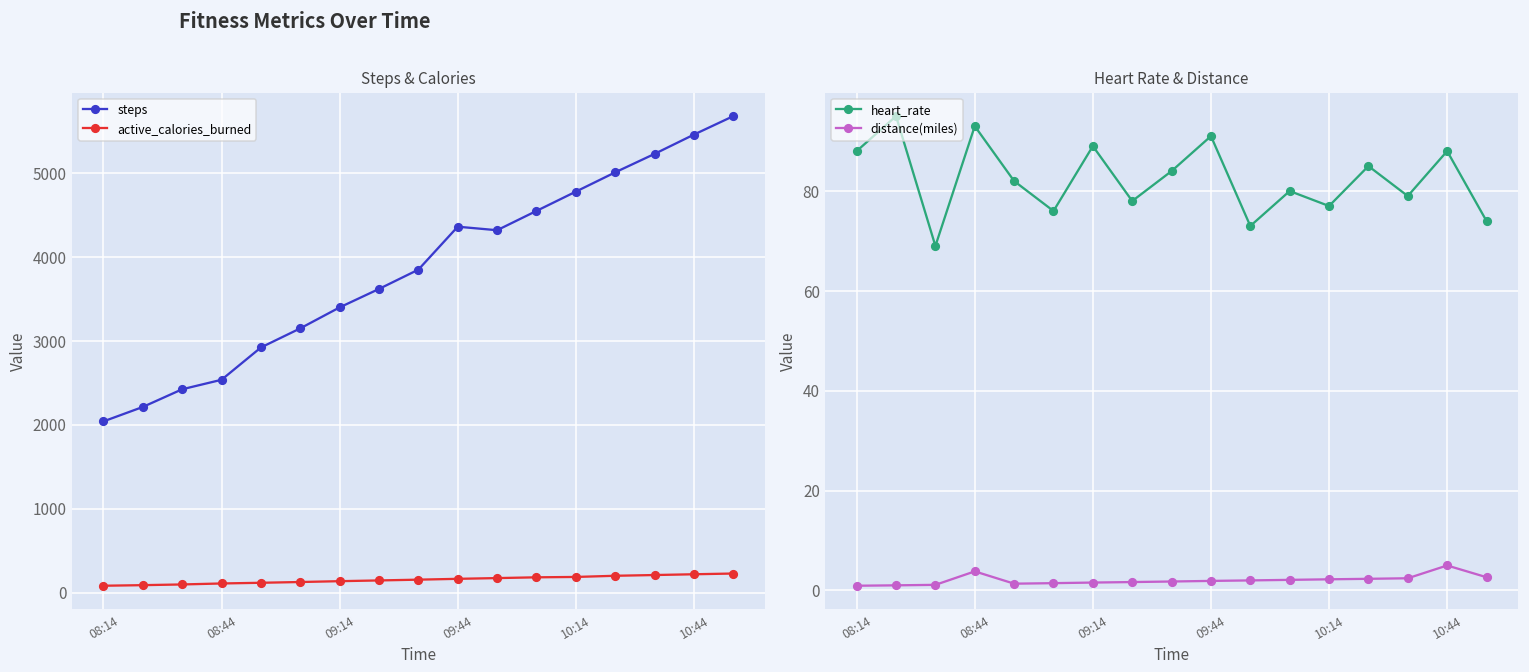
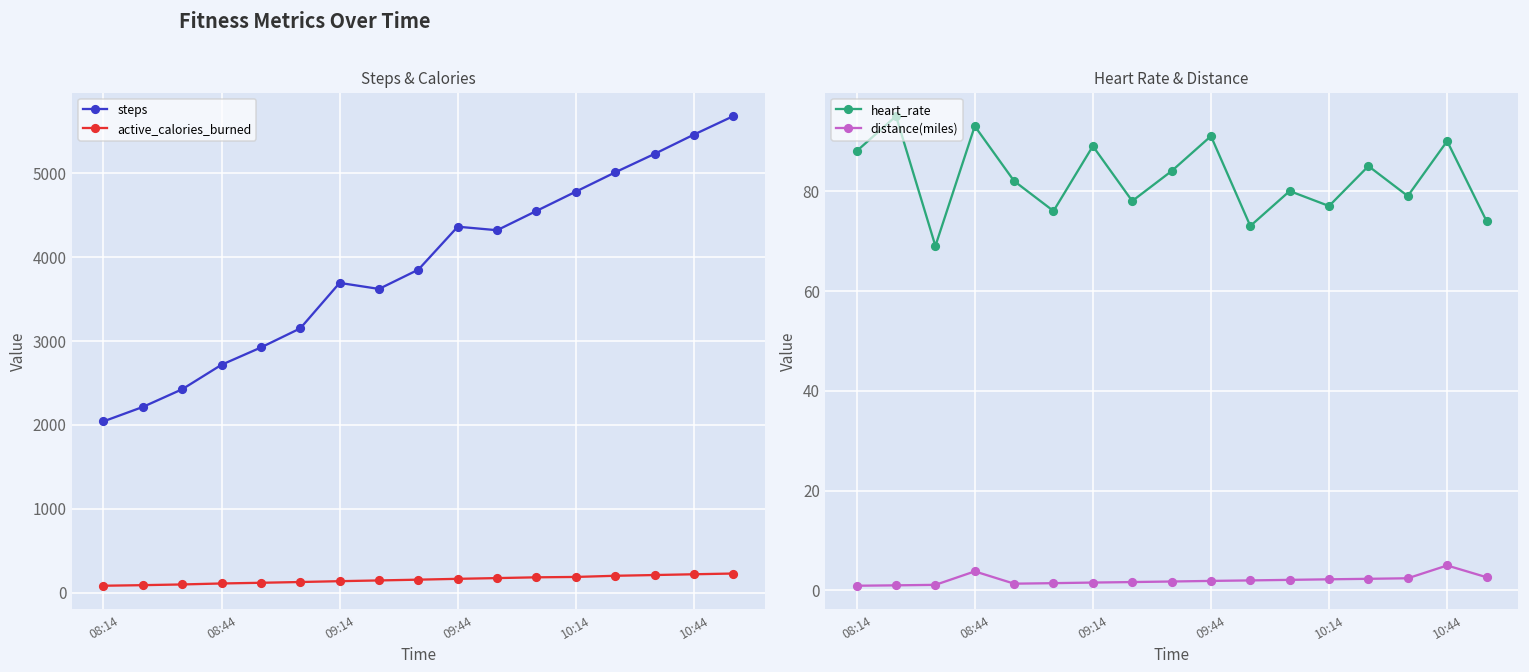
Steps & Calories, steps, 08:44: 2500 -> 2700
Steps & Calories, steps, 09:14: 3400 -> 3700
Heart Rate & Distance, heart_rate, 10:44: 88 -> 90
